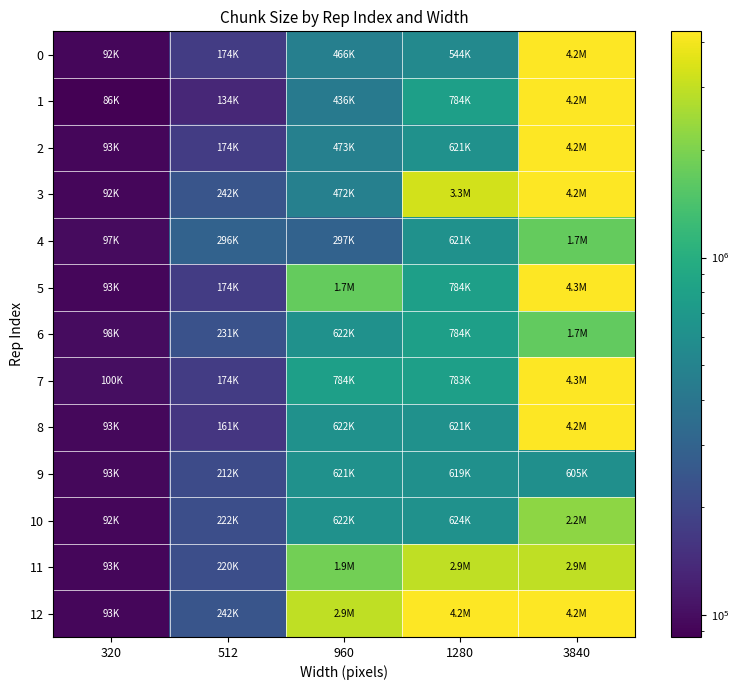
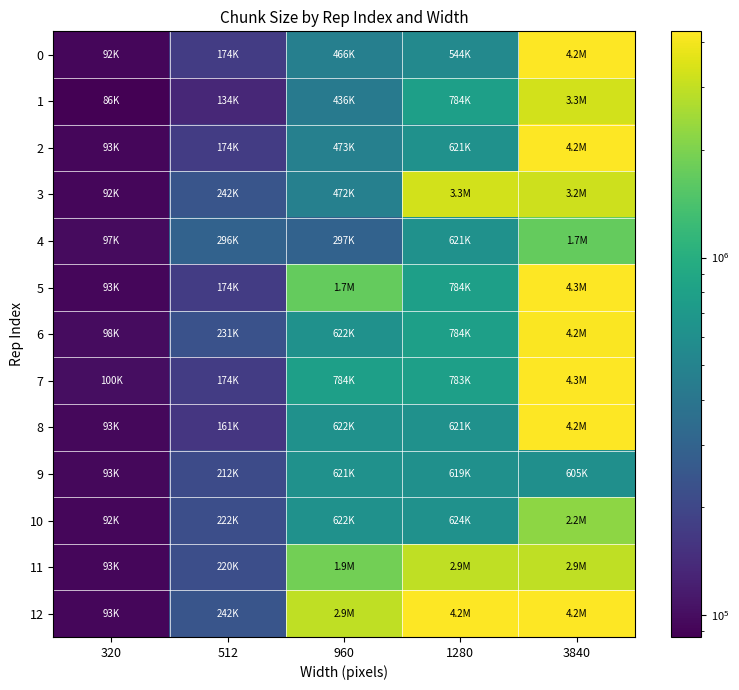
1, 3840: 4.2M -> 3.3M
3, 3840: 4.2M -> 3.2M
6, 3840: 1.7M -> 4.2M
